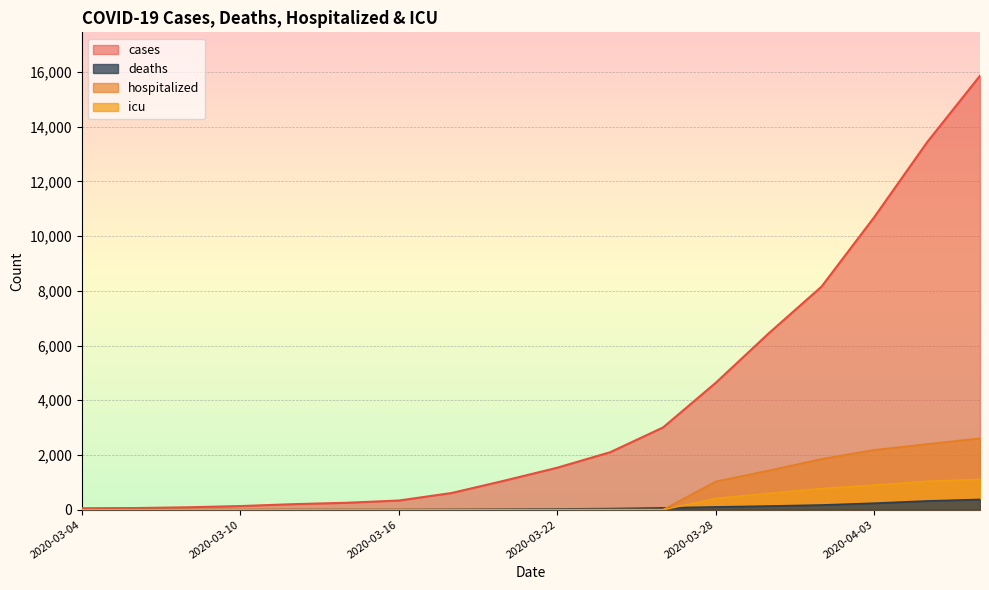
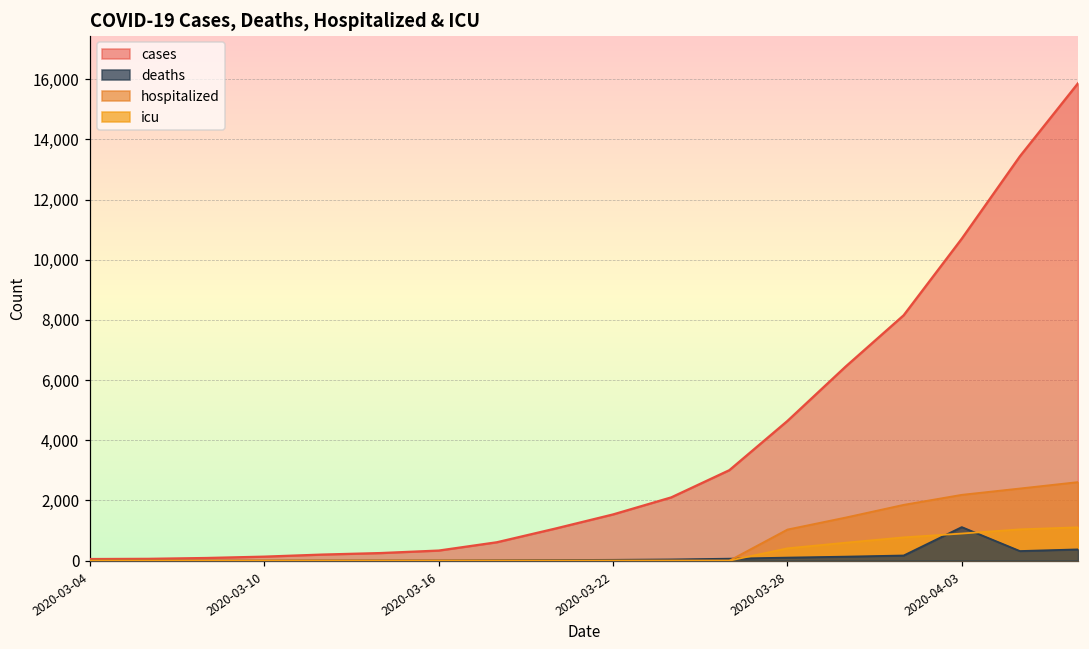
deaths, 2020-04-03: 200 -> 1,100
